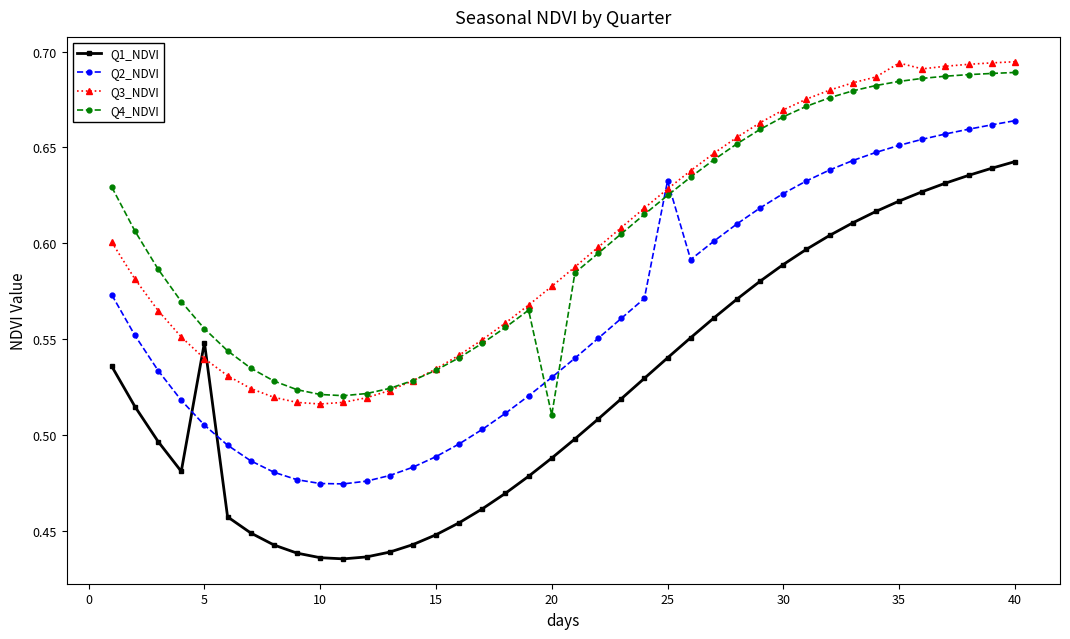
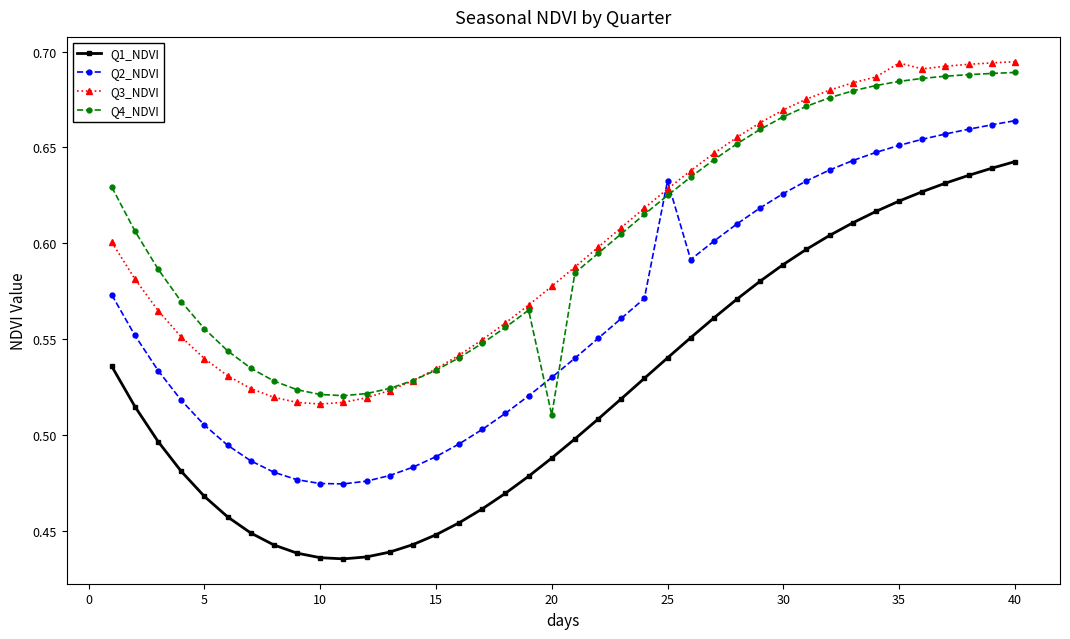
Q1_NDVI, 5: 0.548 -> 0.468
